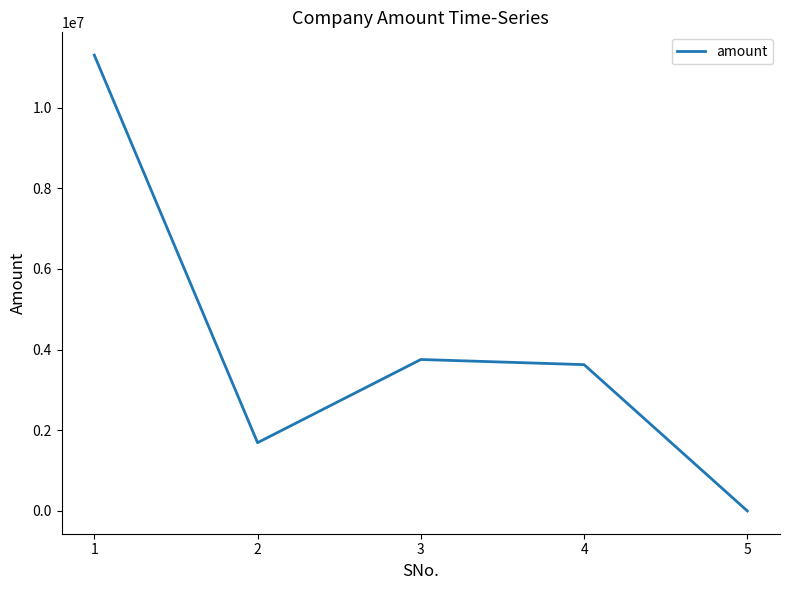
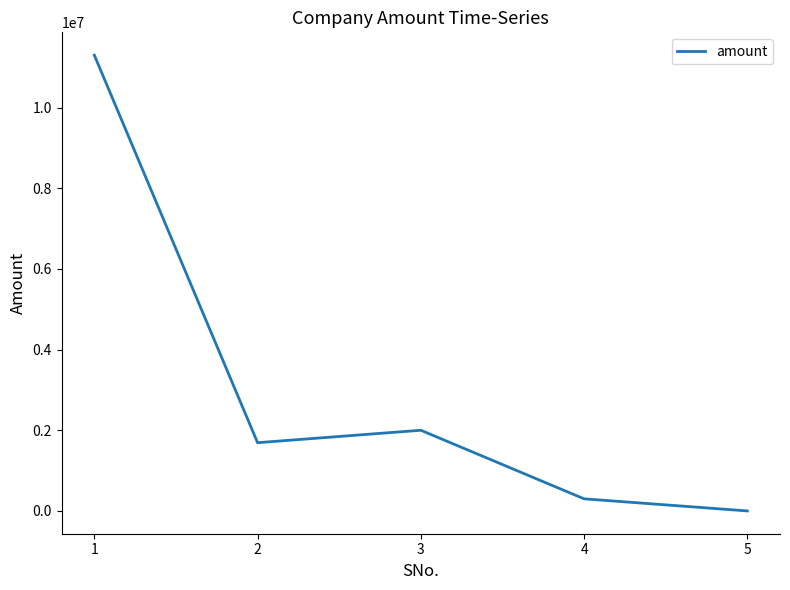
3: 3800000 -> 2000000
4: 3600000 -> 300000
